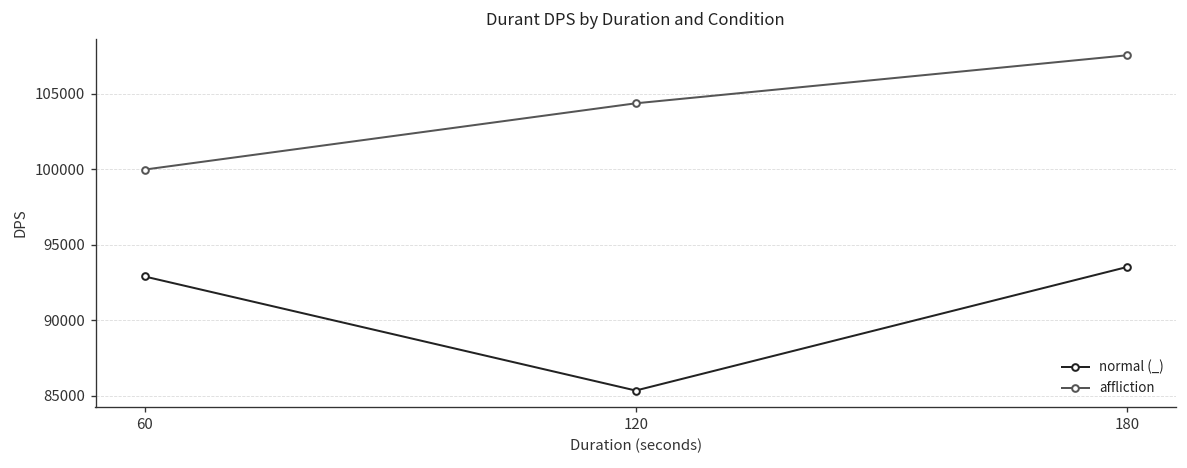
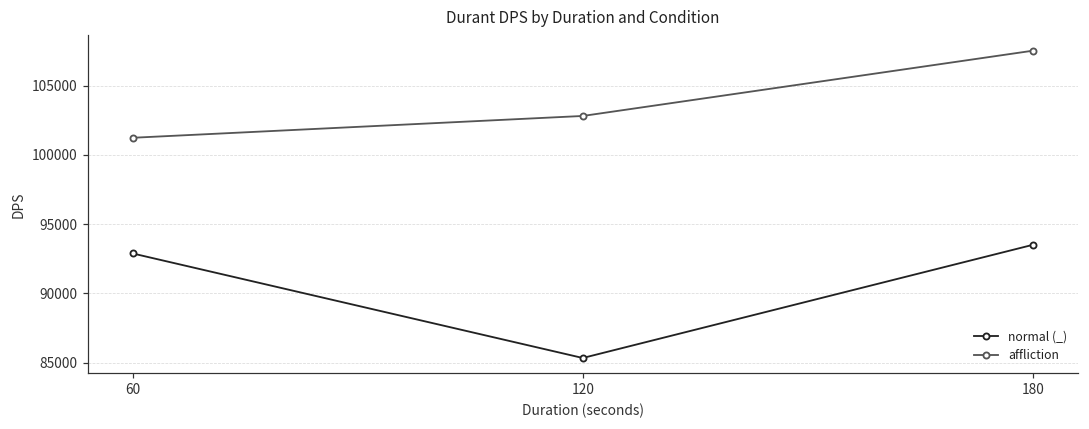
affliction, 60: 100000 -> 101200
affliction, 120: 104400 -> 102800
